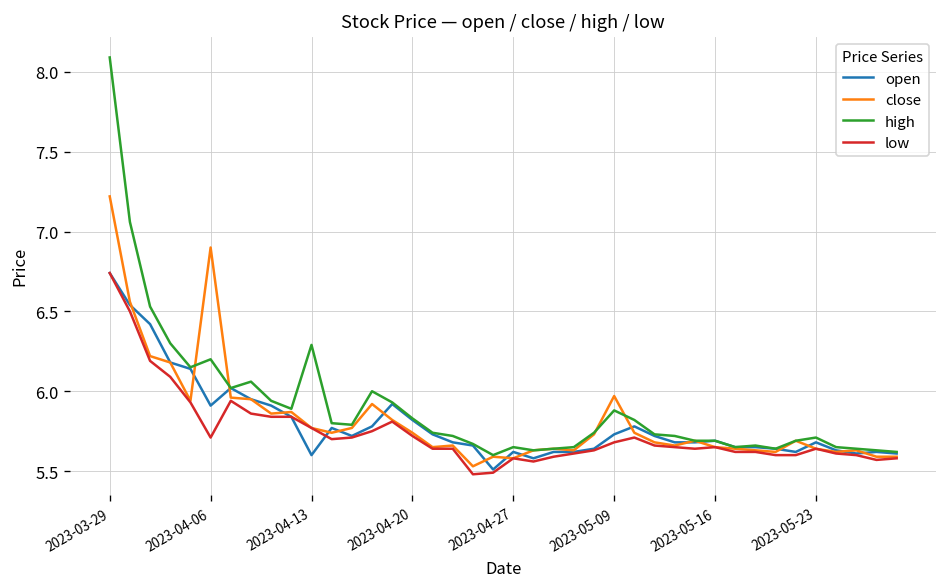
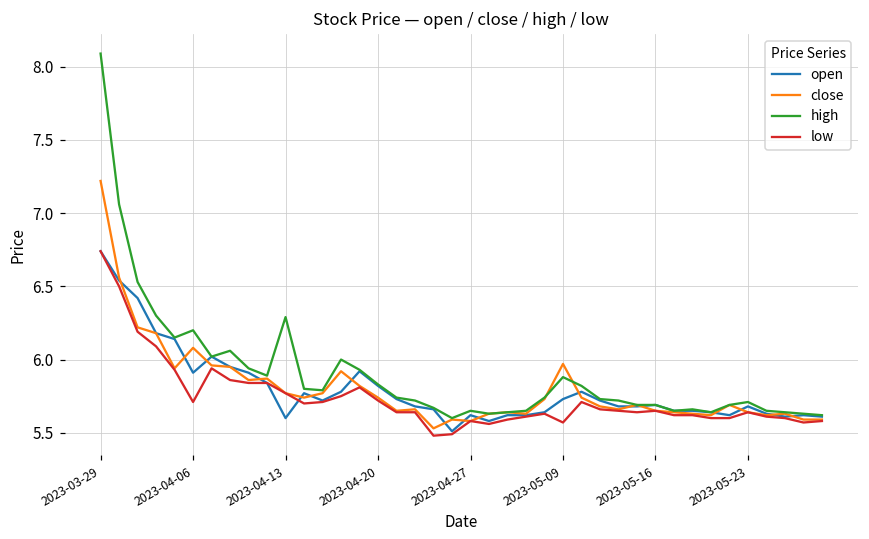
close, 2023-04-06: 6.90 -> 6.08
low, 2023-05-09: 5.68 -> 5.57
